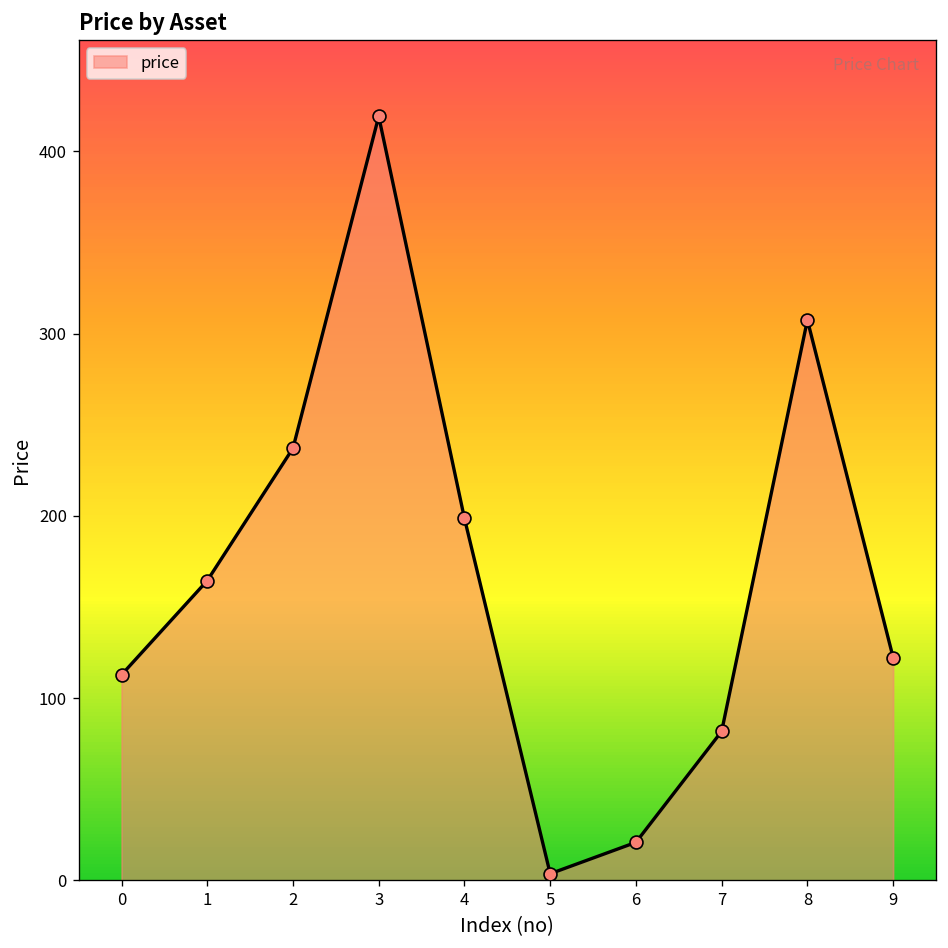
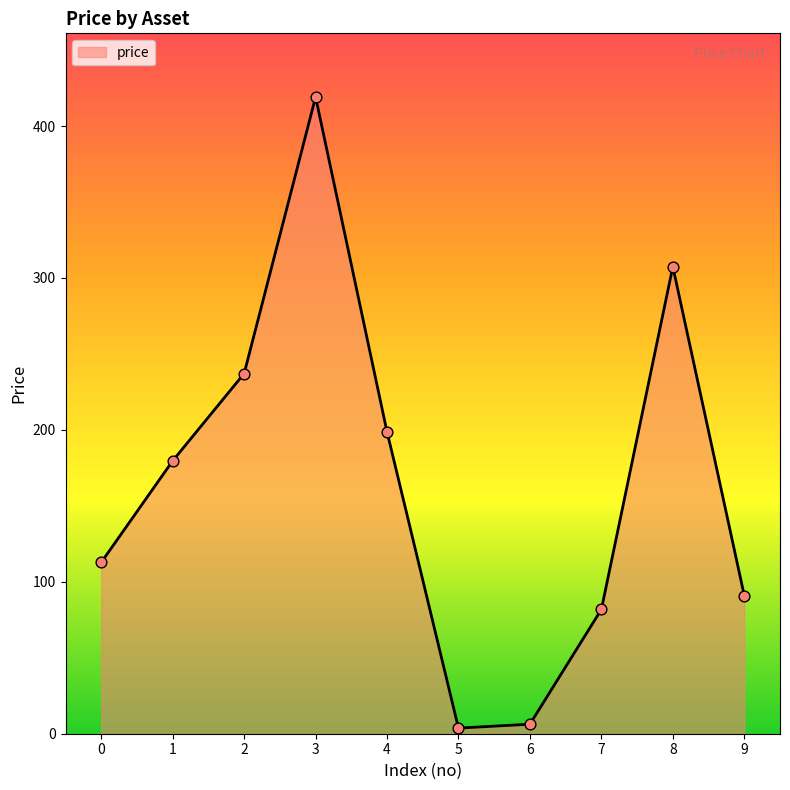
1: 164 -> 180
6: 21 -> 6
9: 122 -> 91
